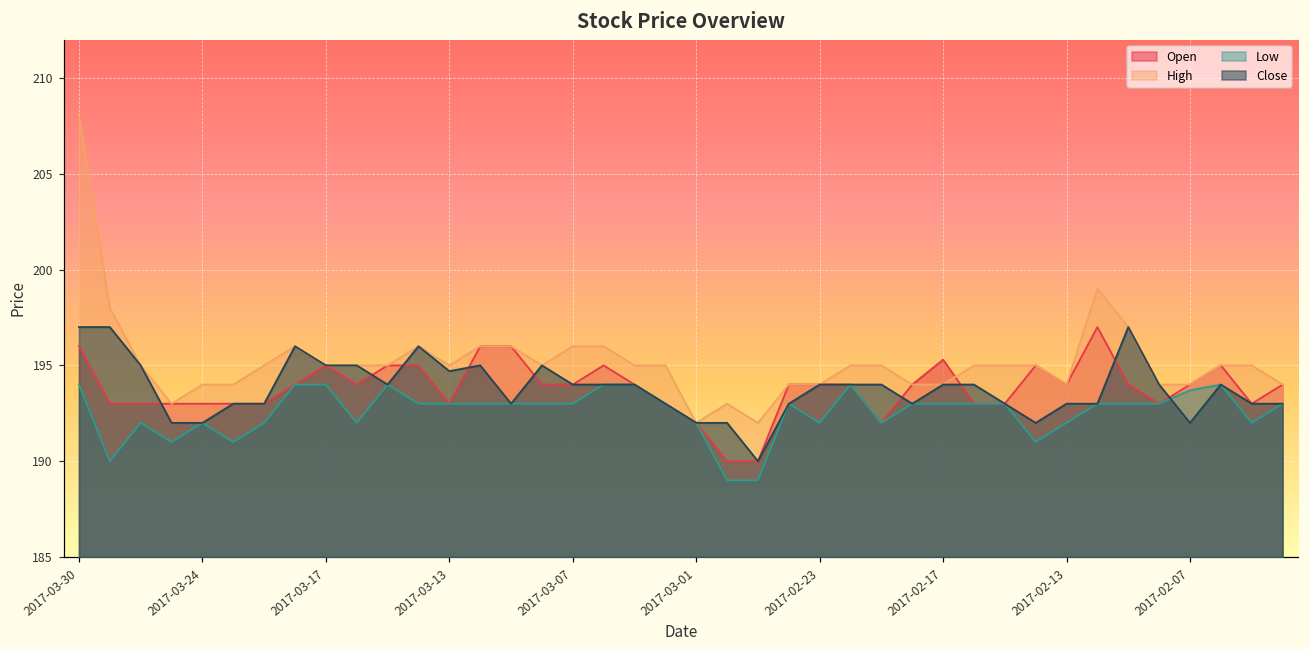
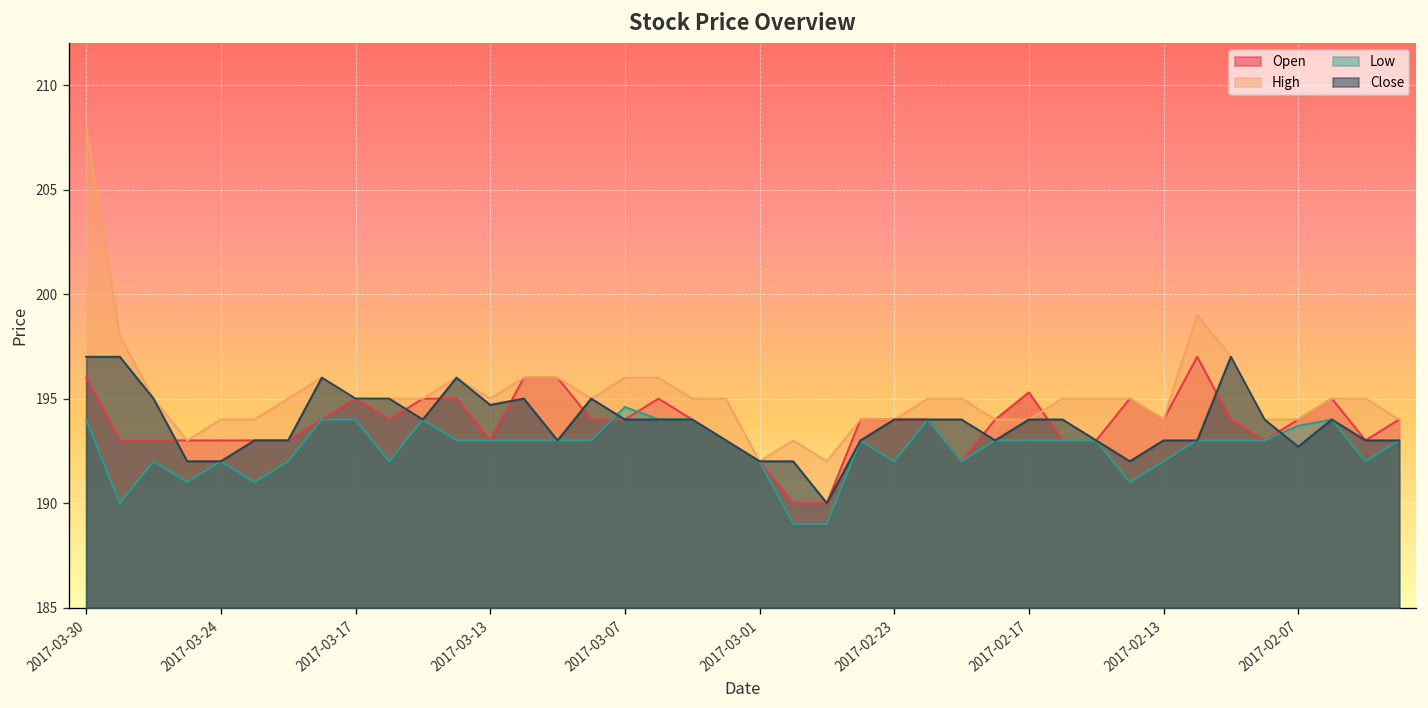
Low, 2017-03-07: 193.0 -> 194.6
Close, 2017-02-07: 192.0 -> 192.7
